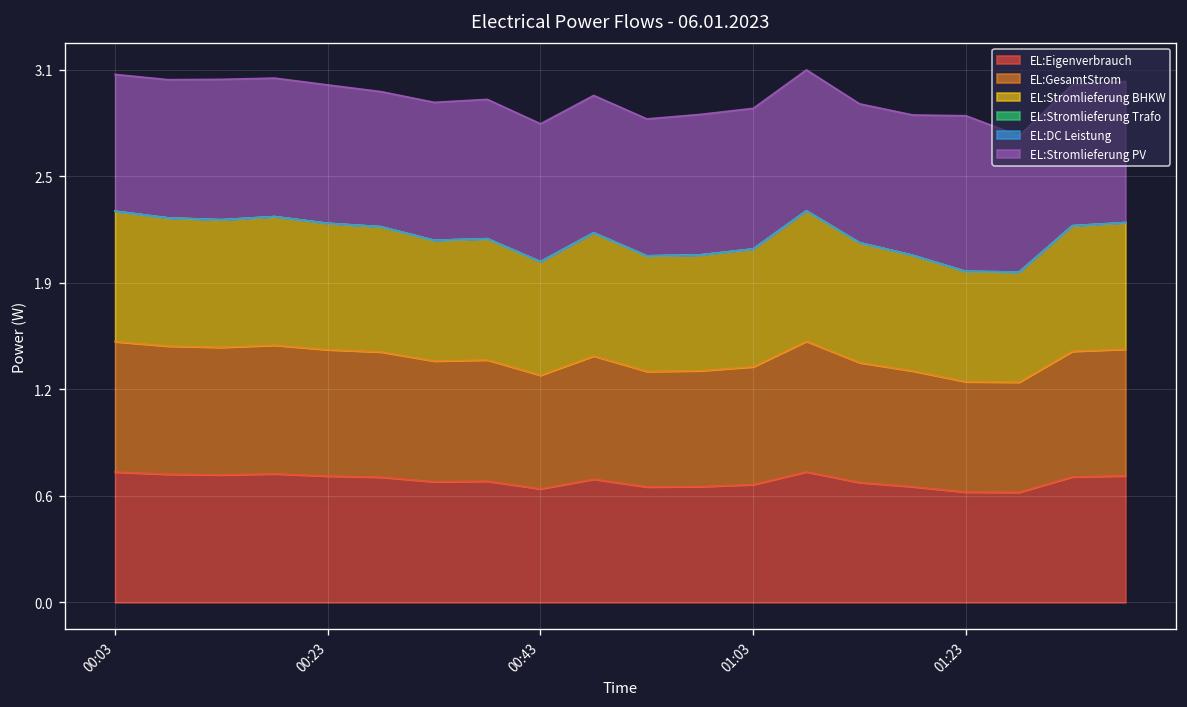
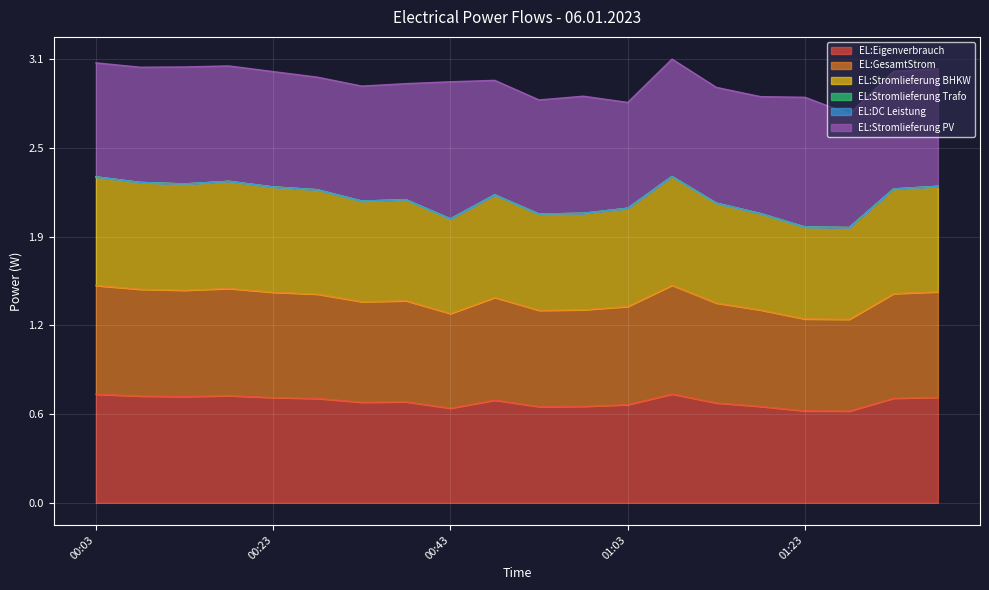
EL:Stromlieferung PV, 00:43: 0.80 -> 0.95
EL:Stromlieferung PV, 01:03: 0.82 -> 0.74
